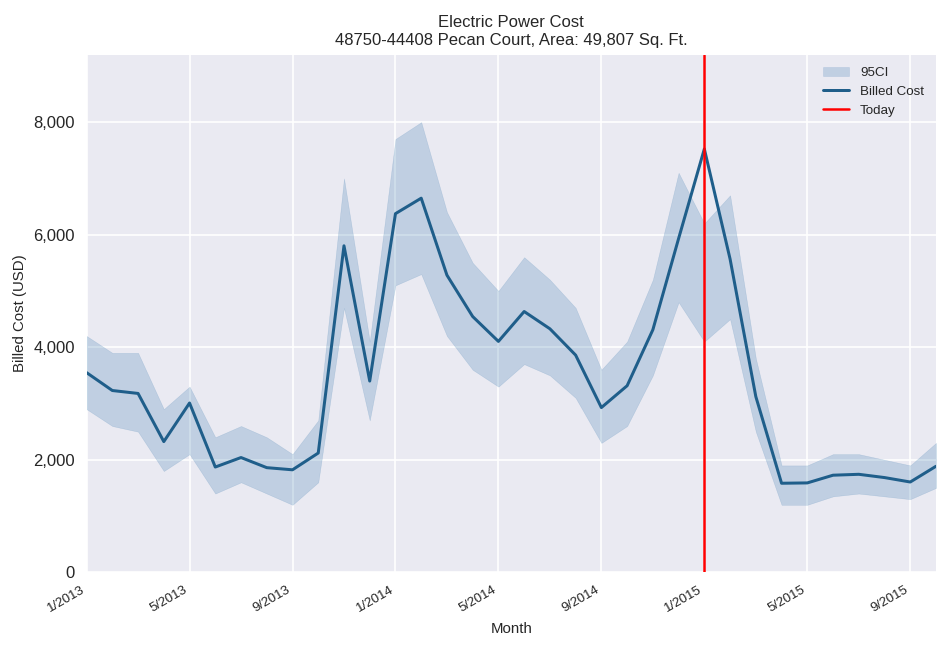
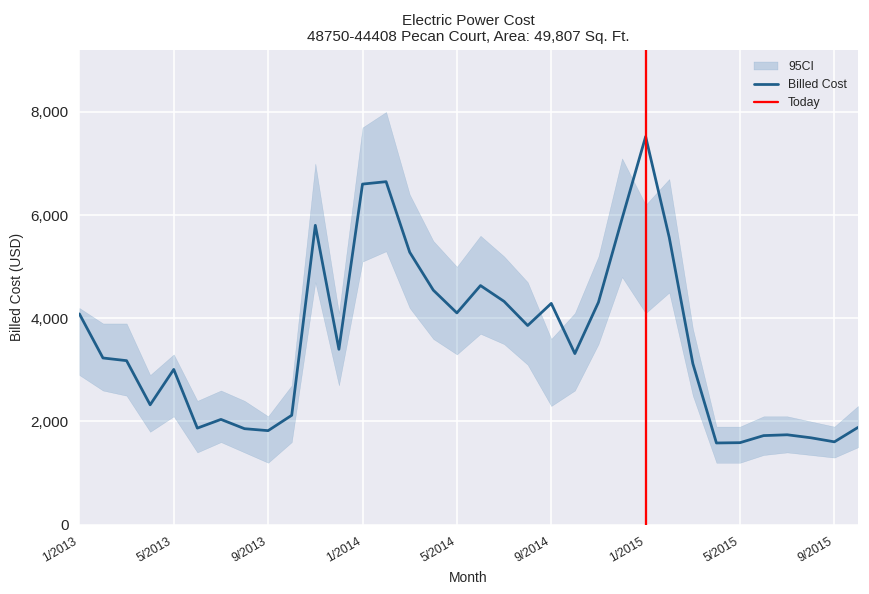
Billed Cost, 1/2013: 3,500 -> 4,100
Billed Cost, 1/2014: 6,400 -> 6,600
Billed Cost, 9/2014: 2,900 -> 4,300
